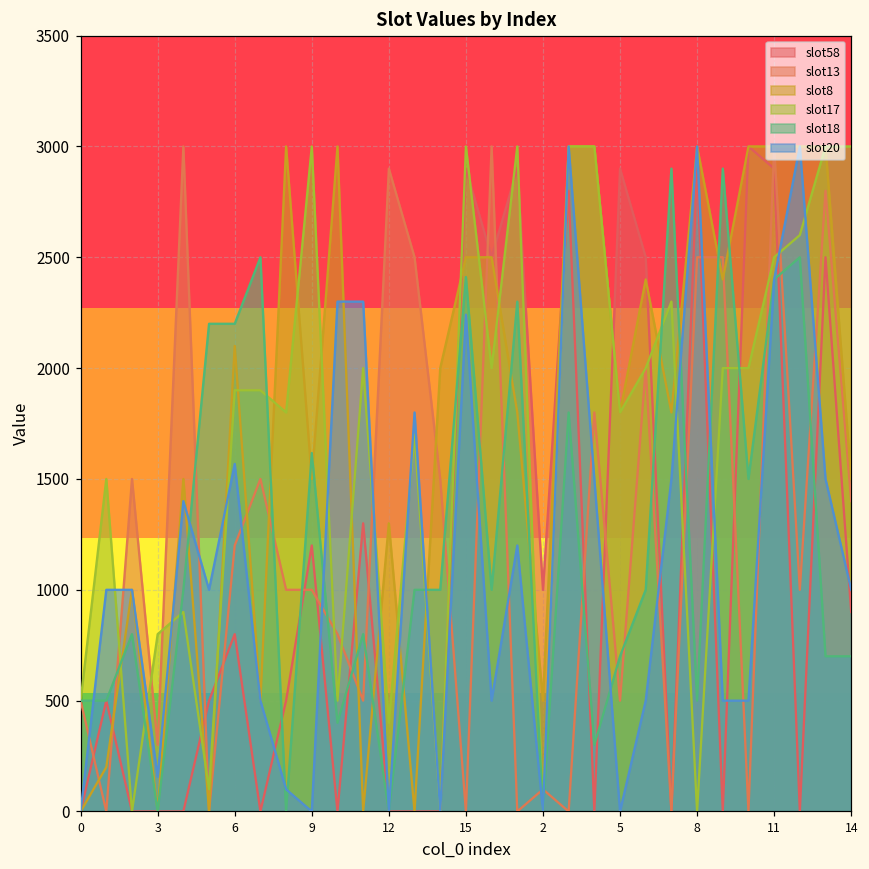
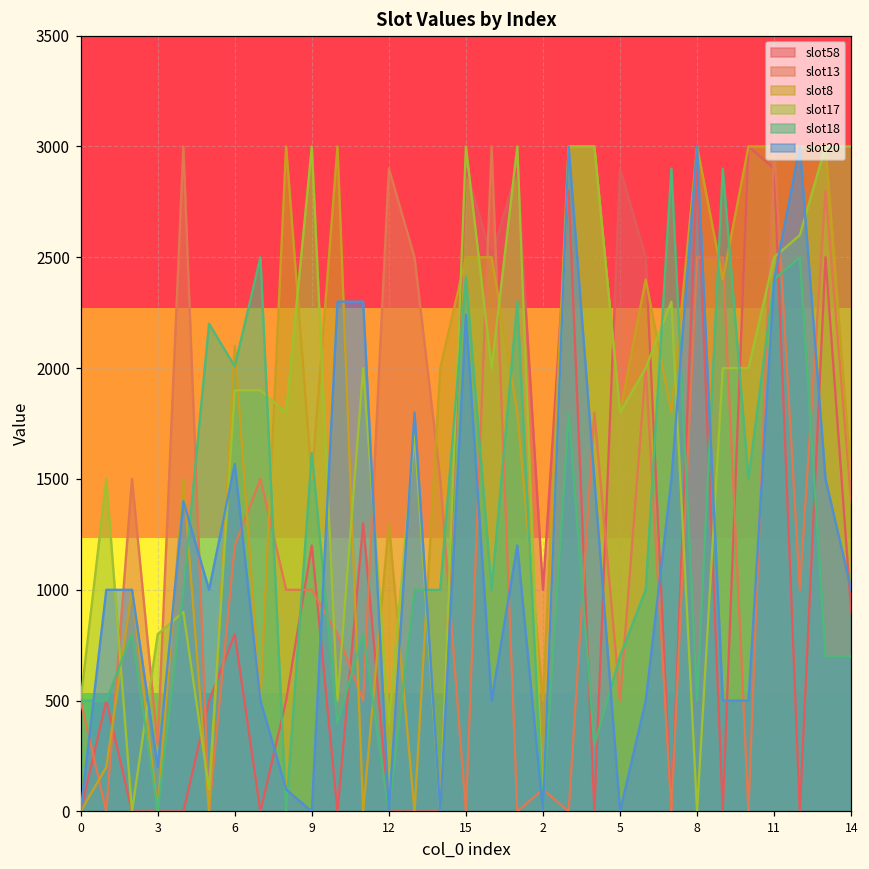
slot20, 3: 160 -> 200
slot18, 6: 2200 -> 2010
